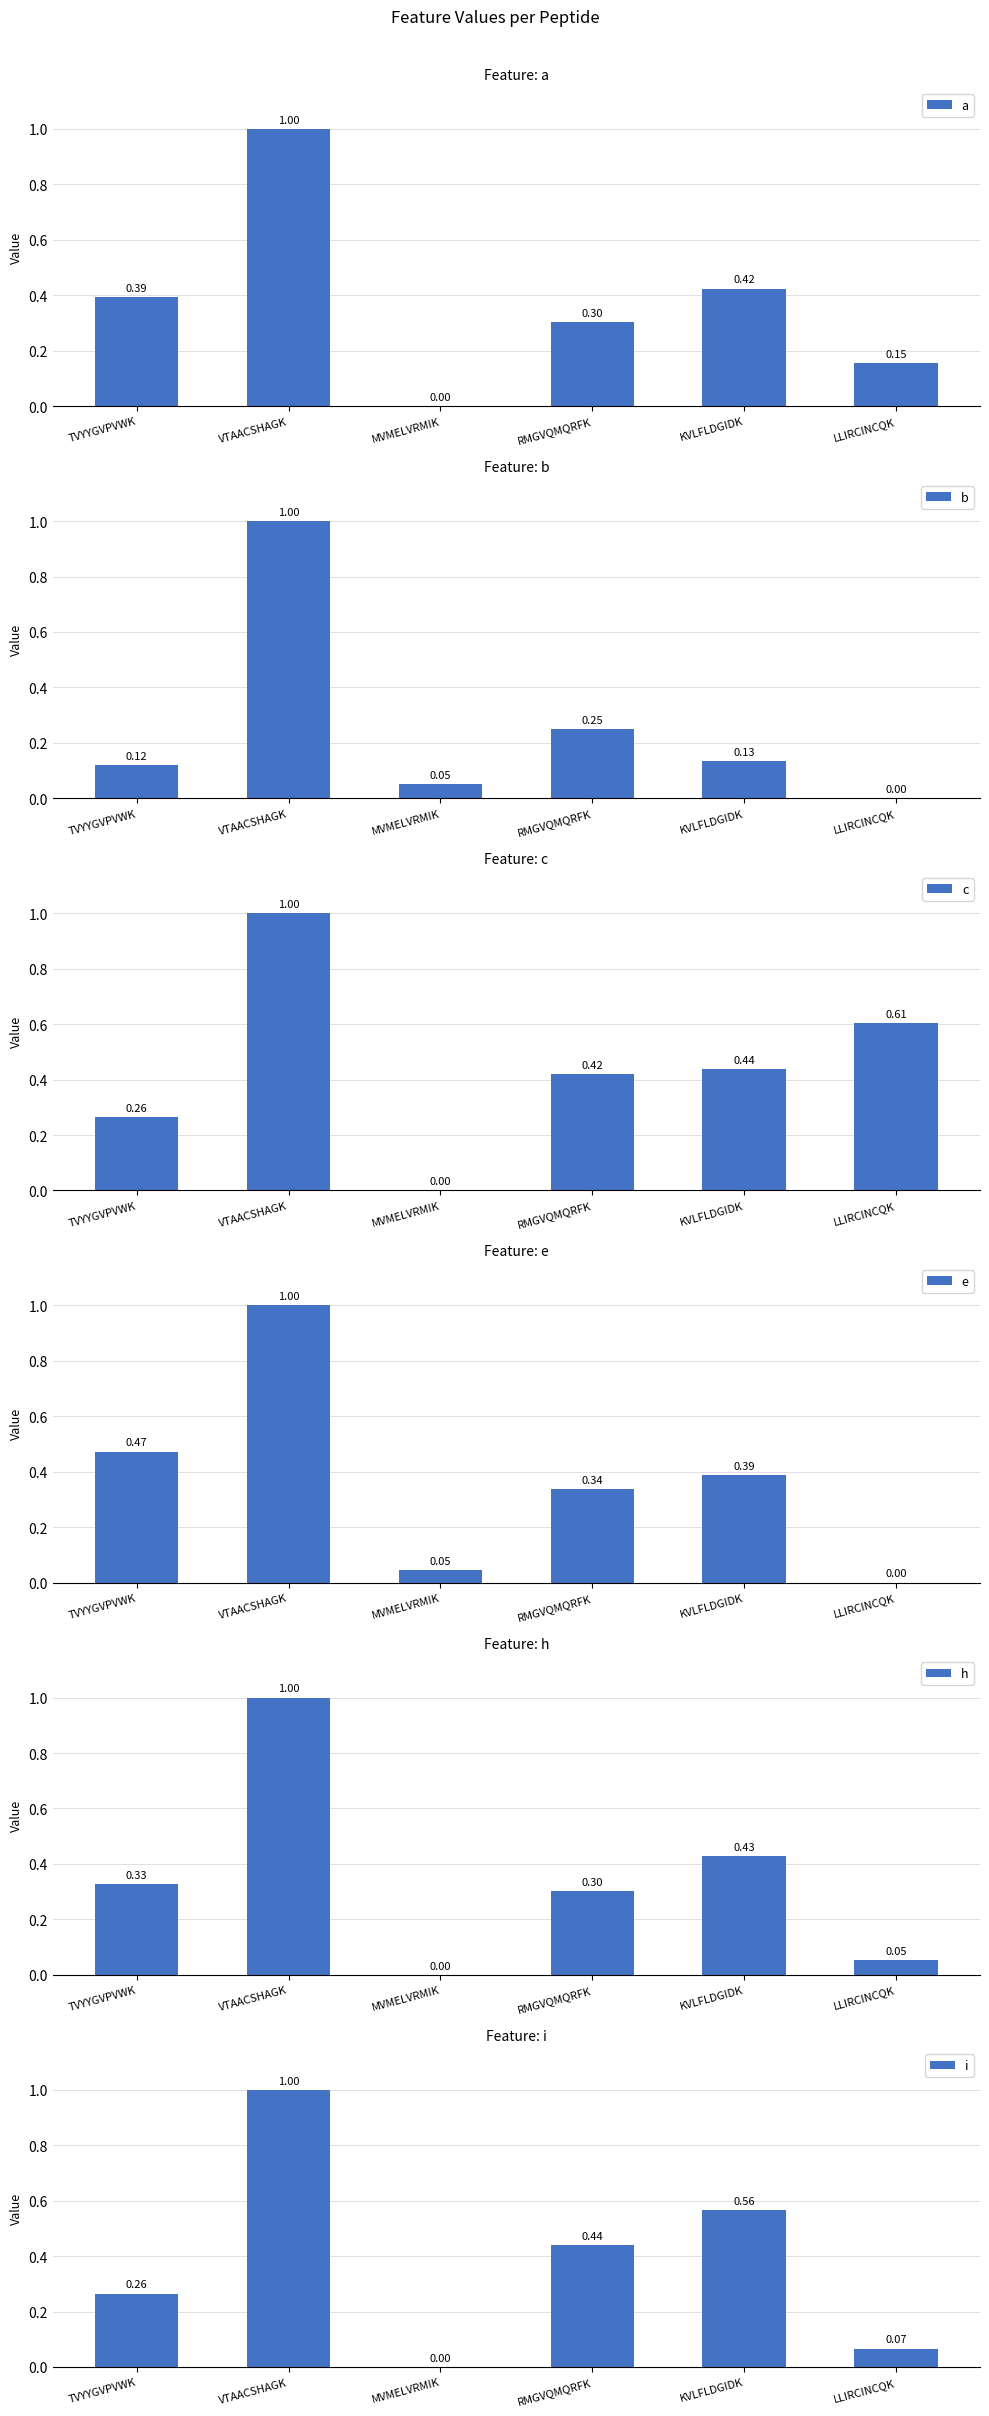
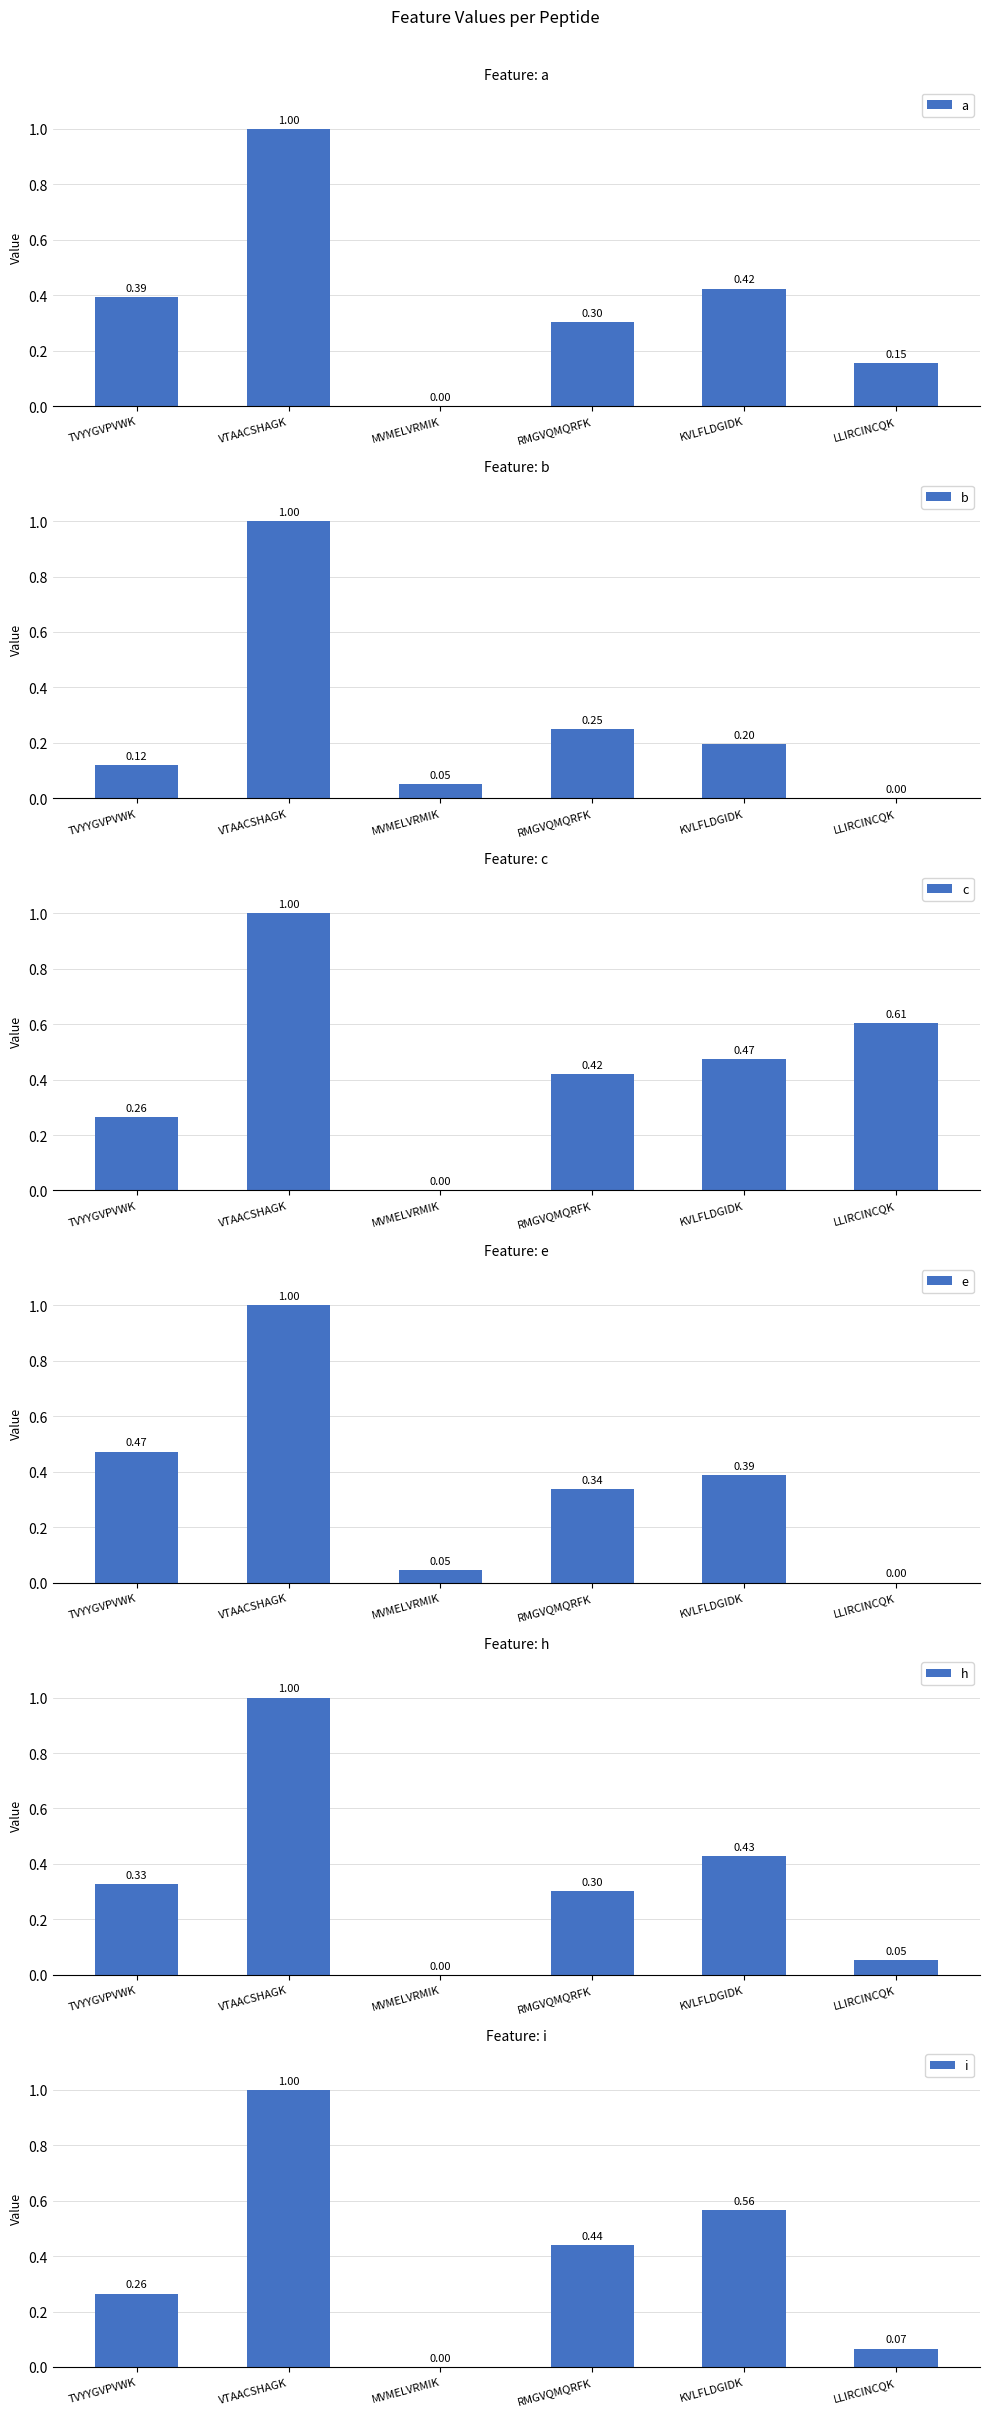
Feature: b, KVLFLDGIDK: 0.13 -> 0.20
Feature: c, KVLFLDGIDK: 0.44 -> 0.47
